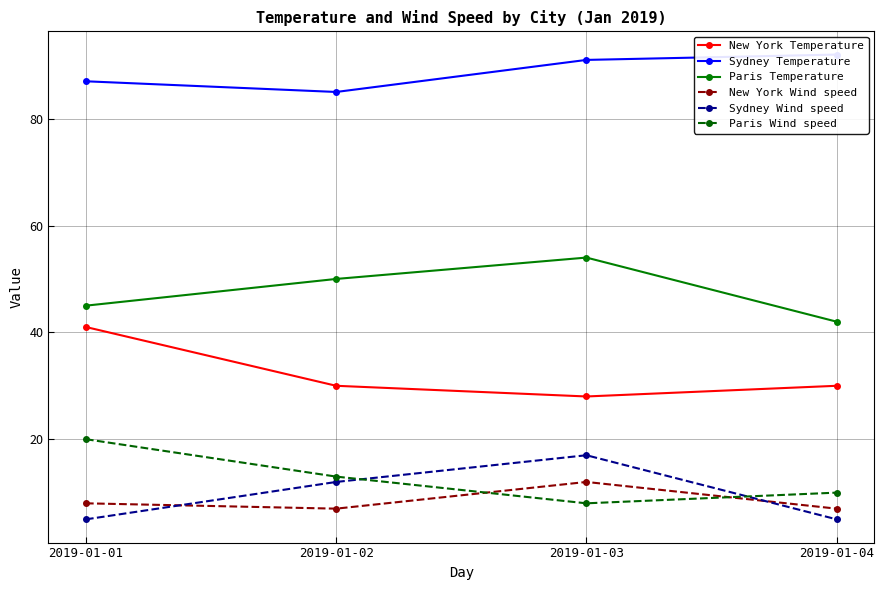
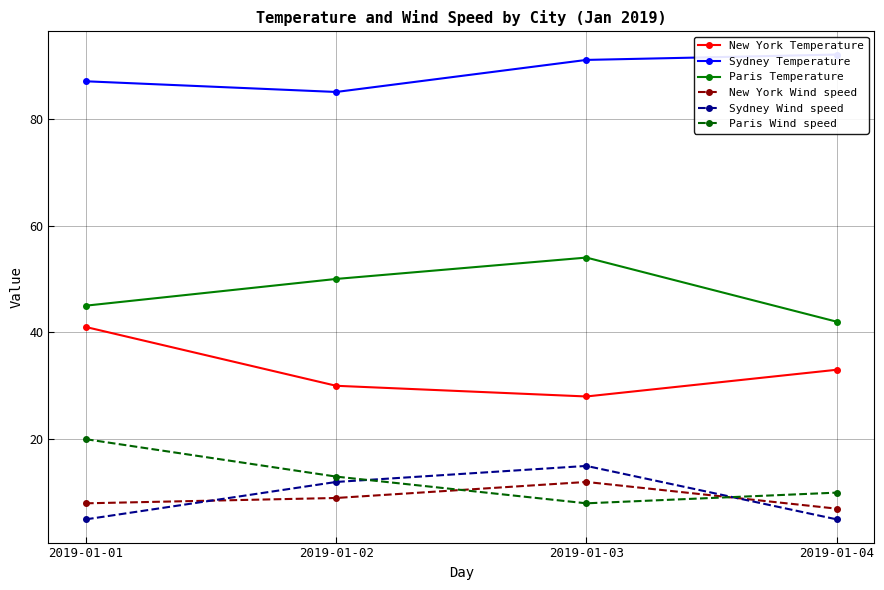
New York Wind speed, 2019-01-02: 7 -> 9
Sydney Wind speed, 2019-01-03: 17 -> 15
New York Temperature, 2019-01-04: 30 -> 33
